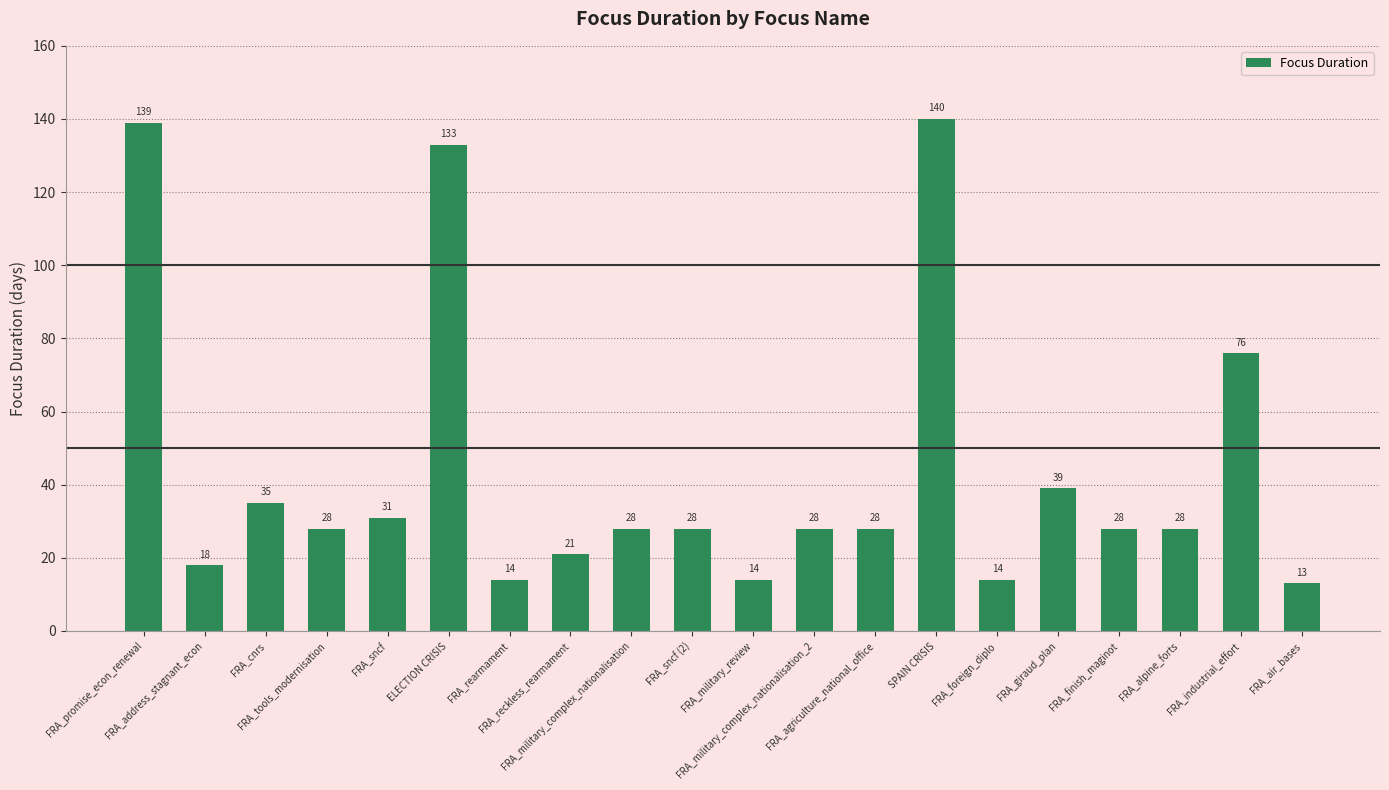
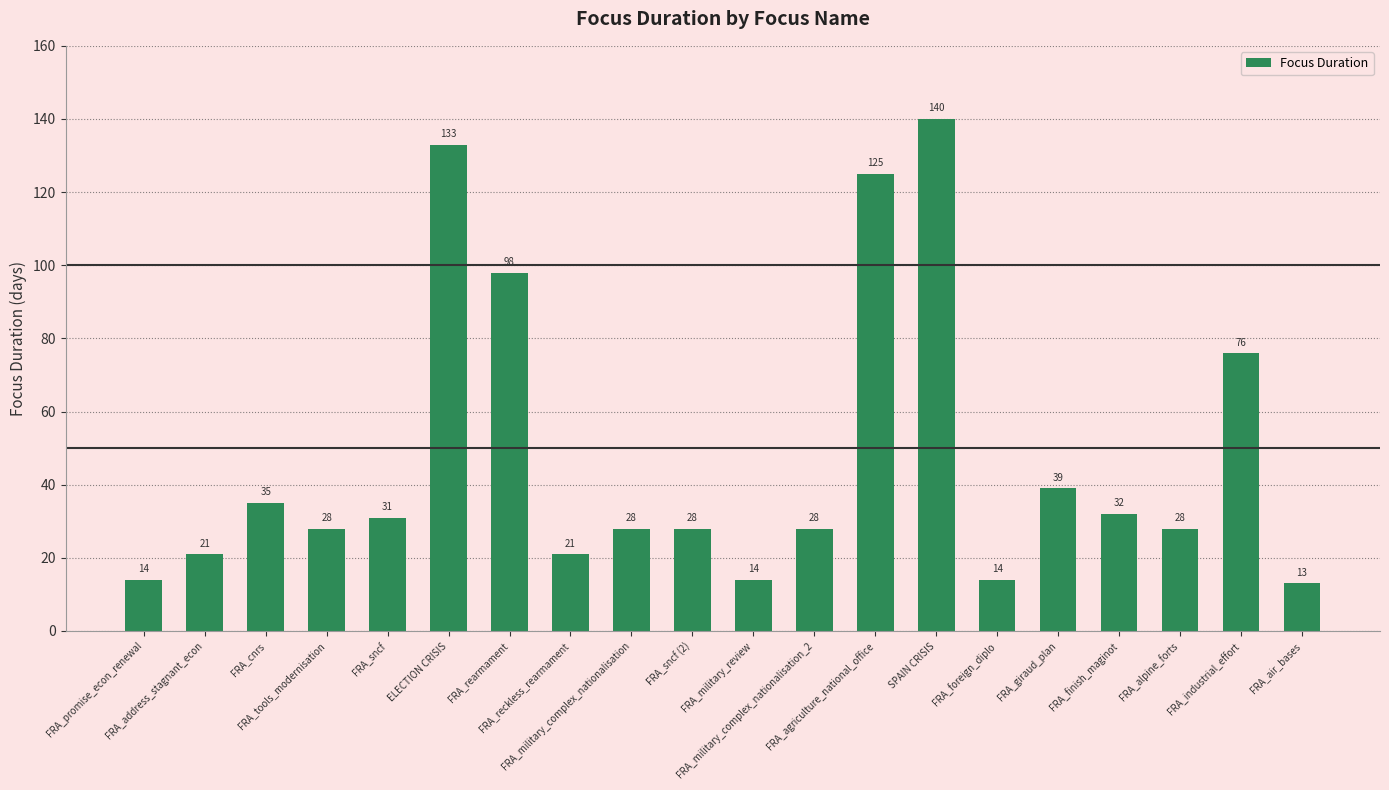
FRA_promise_econ_renewal: 139 -> 14
FRA_address_stagnant_econ: 18 -> 21
FRA_rearmament: 14 -> 98
FRA_agriculture_national_office: 28 -> 125
FRA_finish_maginot: 28 -> 32
